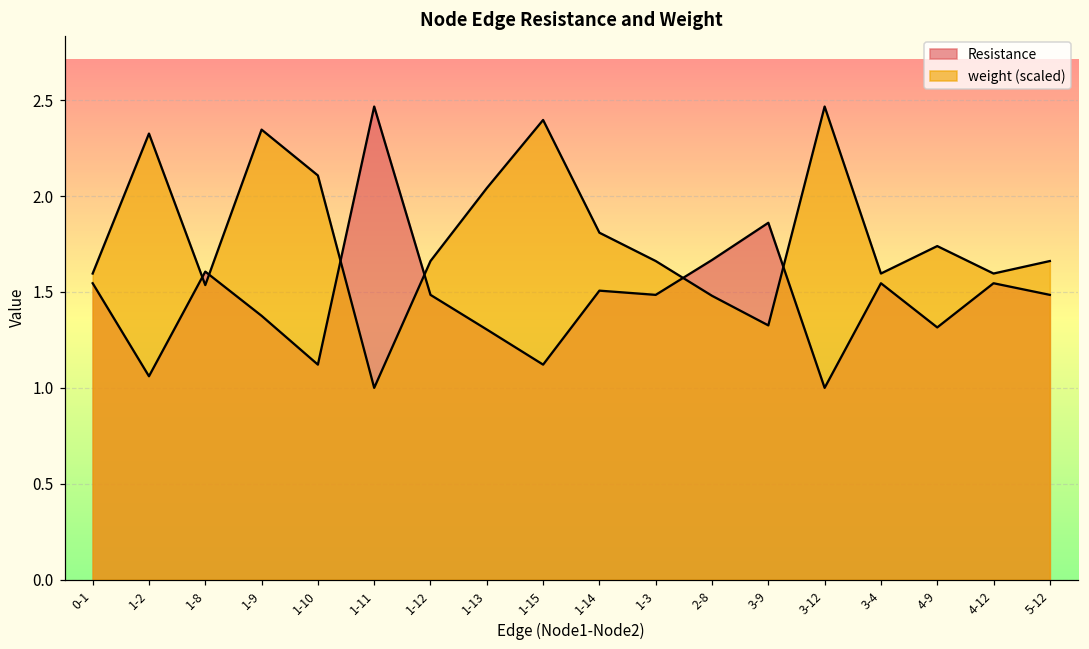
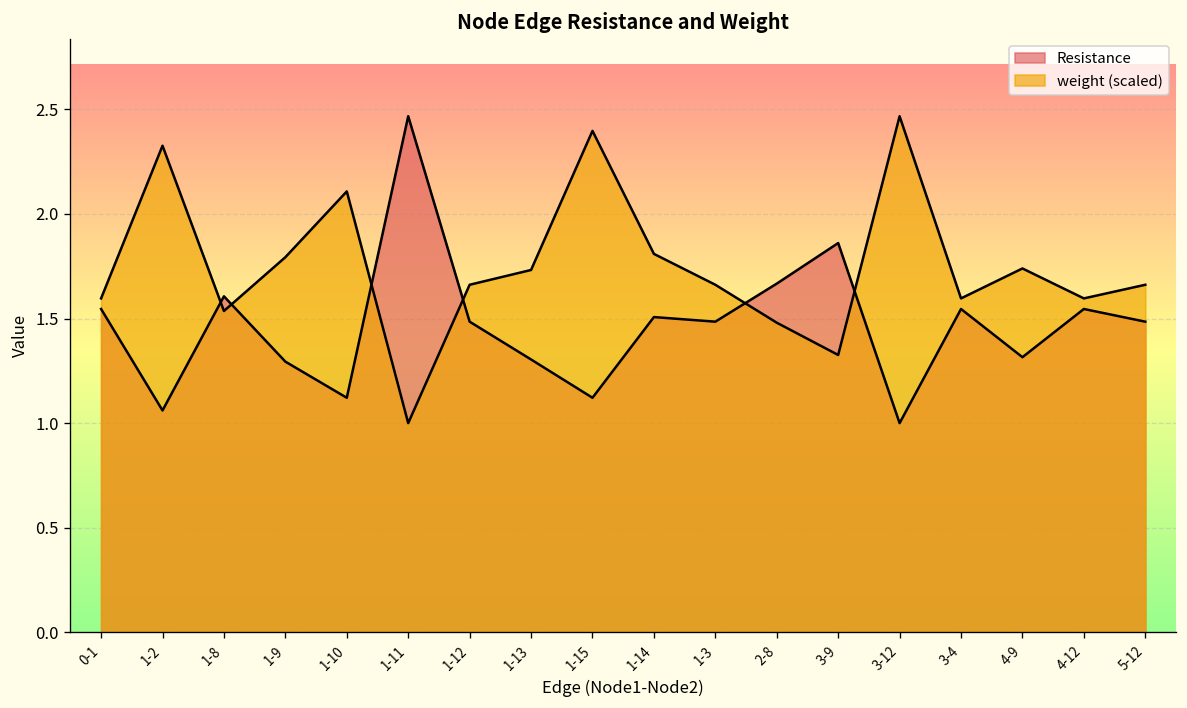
Resistance, 1-9: 1.38 -> 1.29
weight (scaled), 1-9: 2.35 -> 1.79
weight (scaled), 1-13: 2.04 -> 1.73
